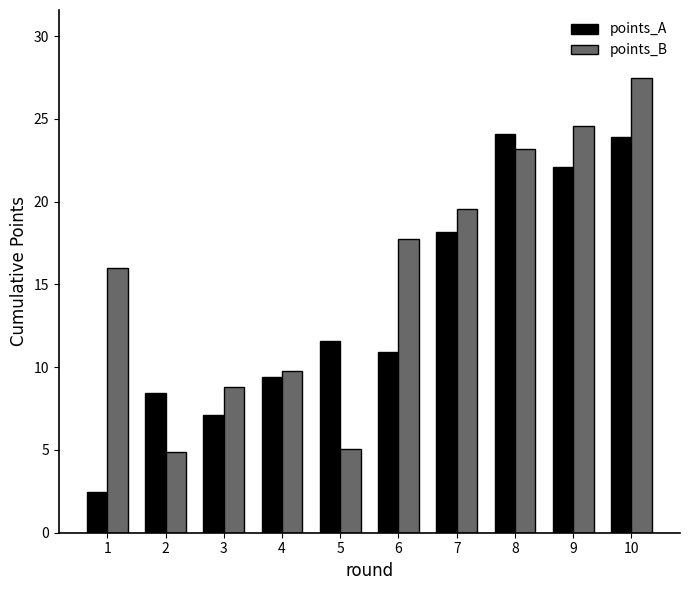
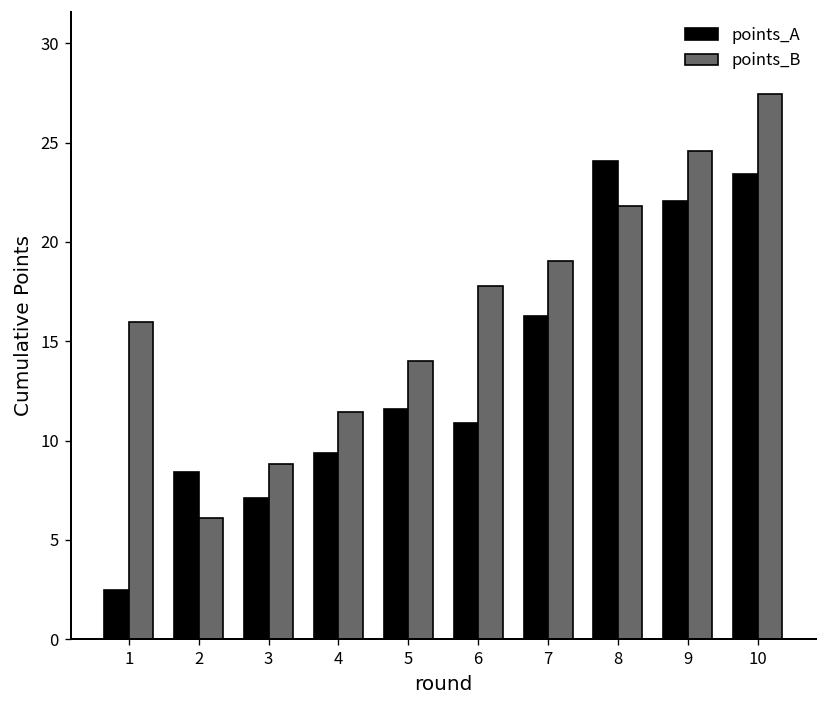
points_B, 2: 4.9 -> 6.1
points_B, 4: 9.7 -> 11.5
points_B, 5: 5.1 -> 14.0
points_A, 7: 18.2 -> 16.3
points_B, 7: 19.6 -> 19.0
points_B, 8: 23.2 -> 21.8
points_A, 10: 23.9 -> 23.4
